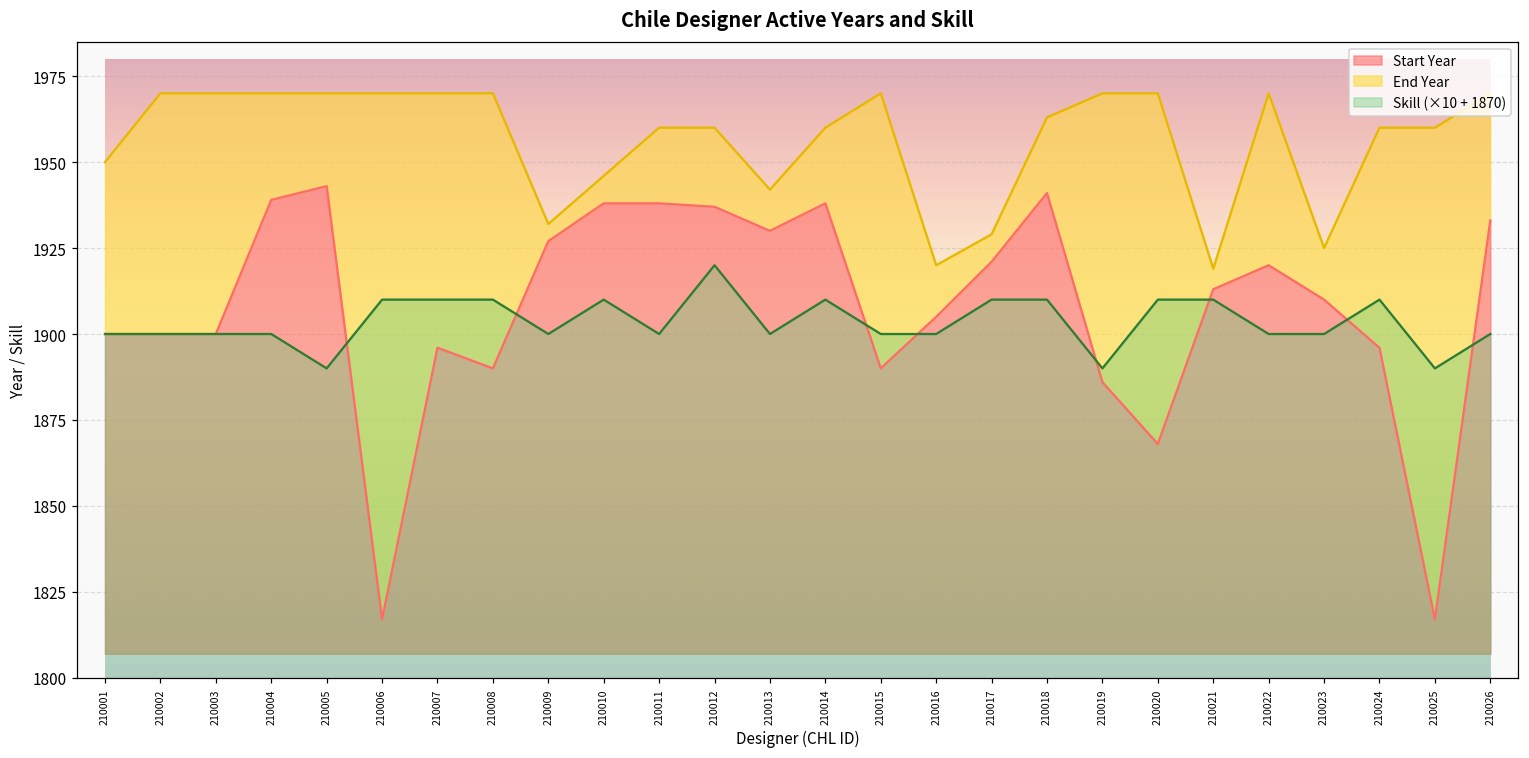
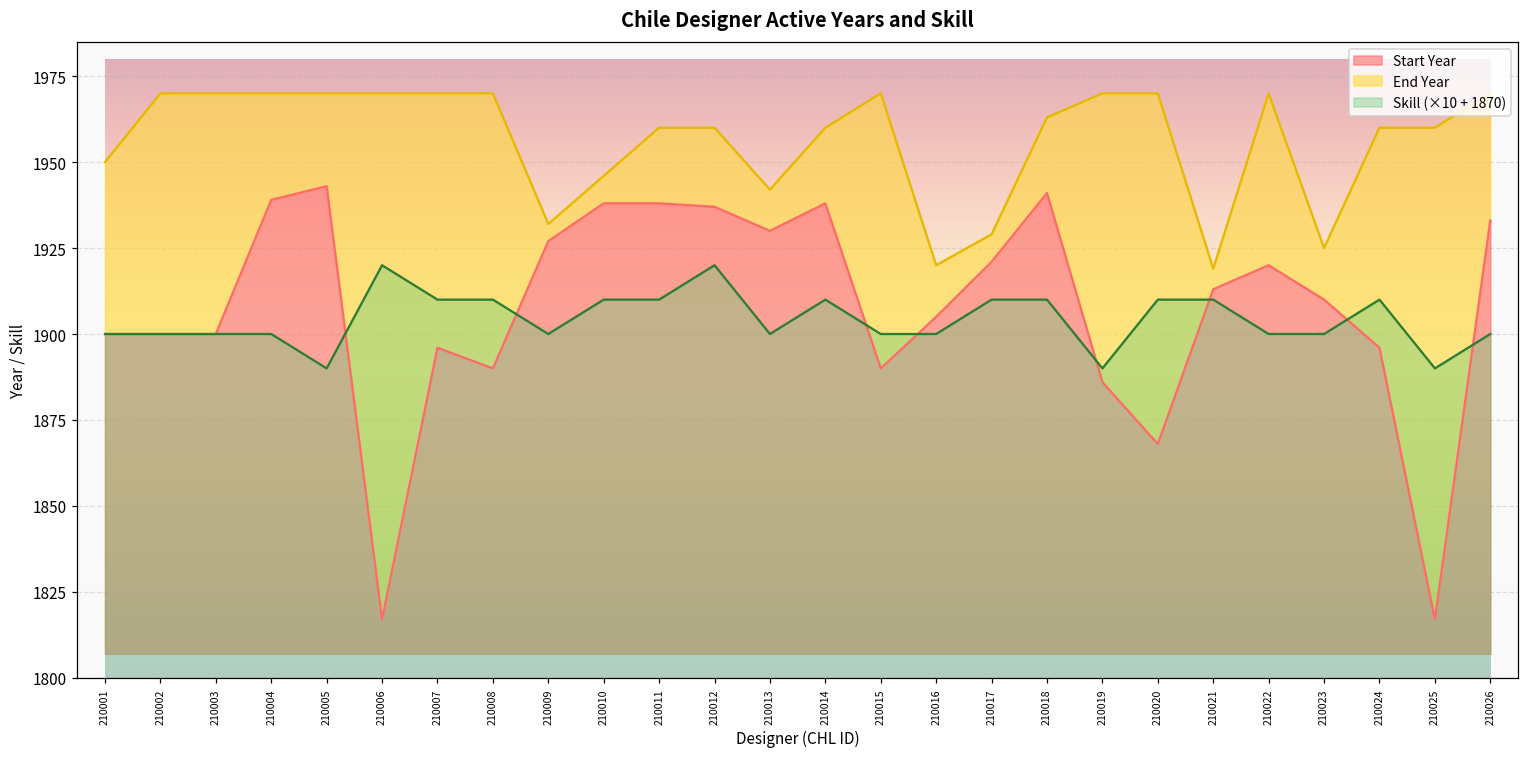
Skill (×10 + 1870), 210006: 1910 -> 1920
Skill (×10 + 1870), 210011: 1900 -> 1910
